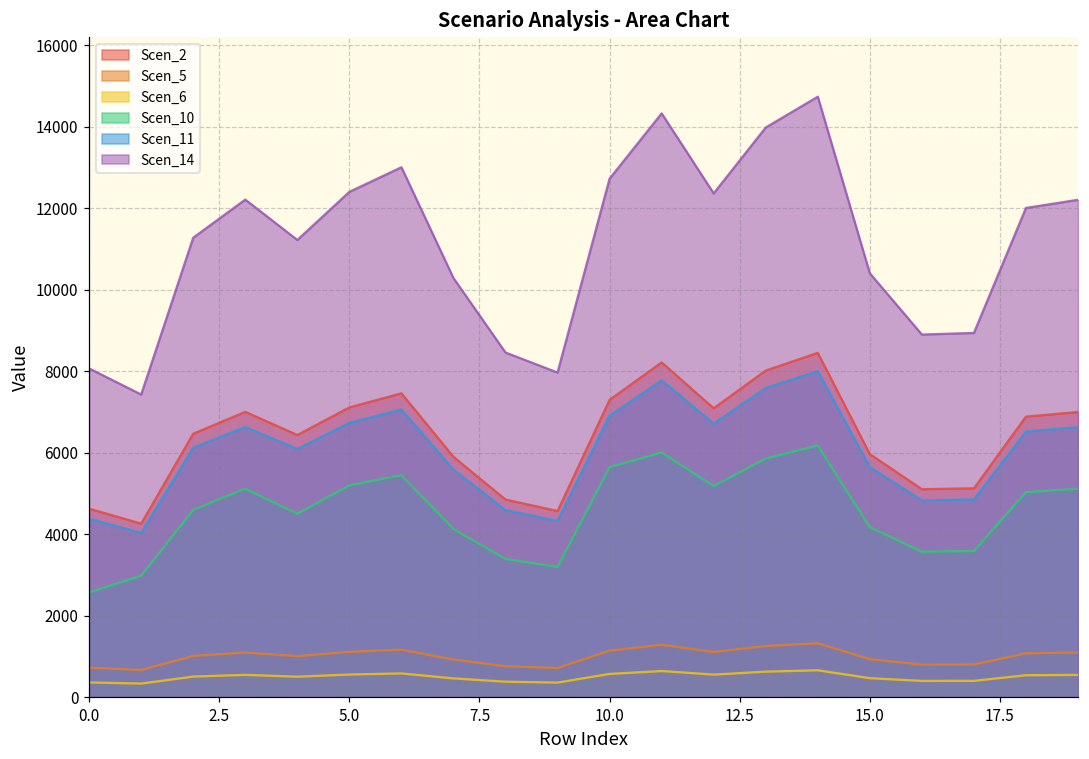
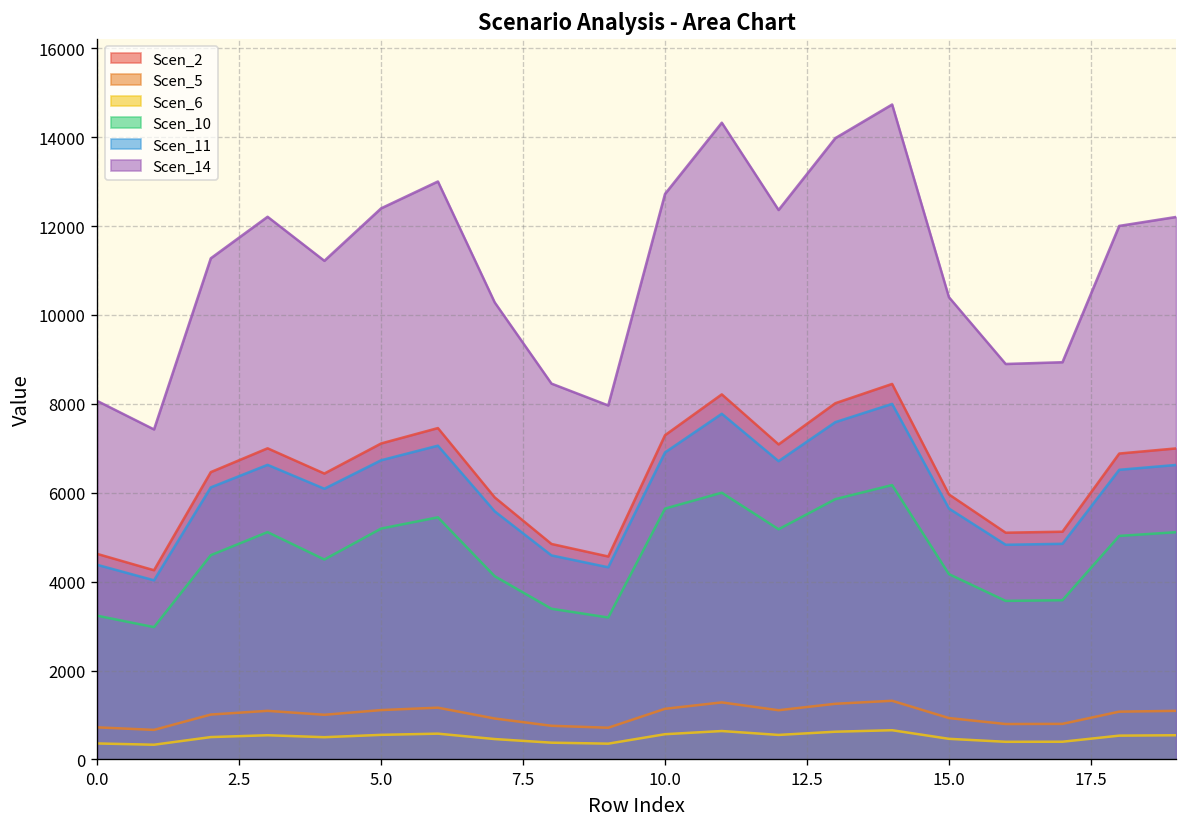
Scen_10, 0.0: 2600 -> 3200
